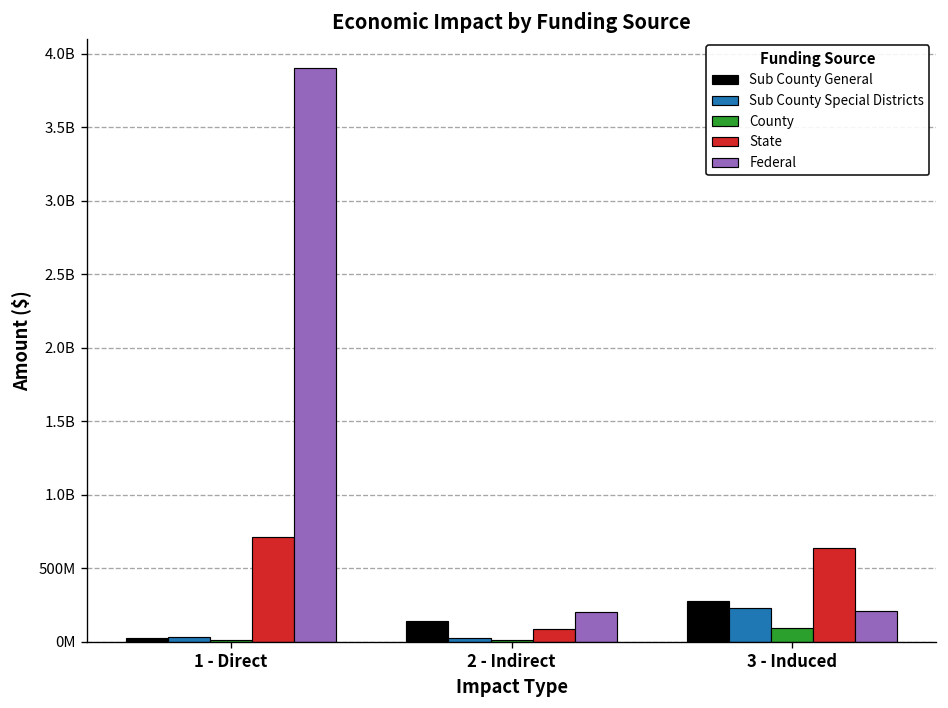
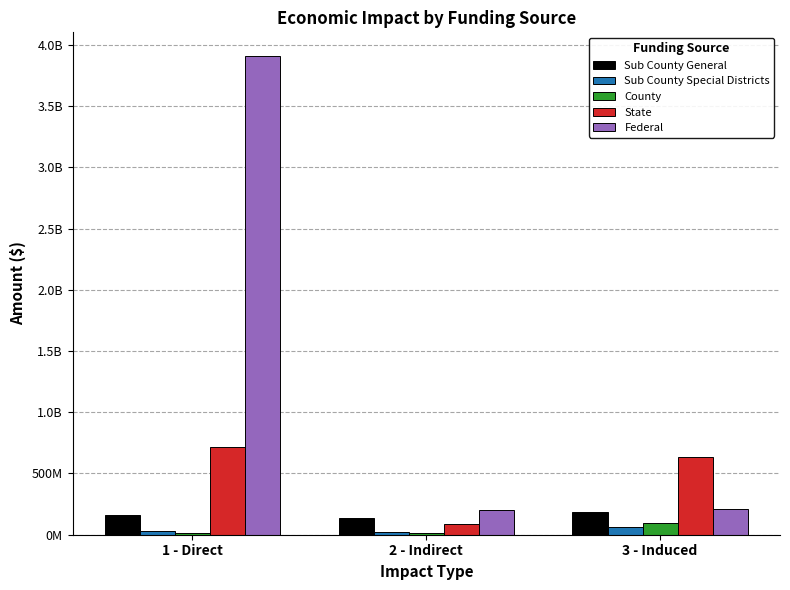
Sub County General, 1 - Direct: 20000000 -> 160000000
Sub County General, 3 - Induced: 280000000 -> 190000000
Sub County Special Districts, 3 - Induced: 230000000 -> 60000000
